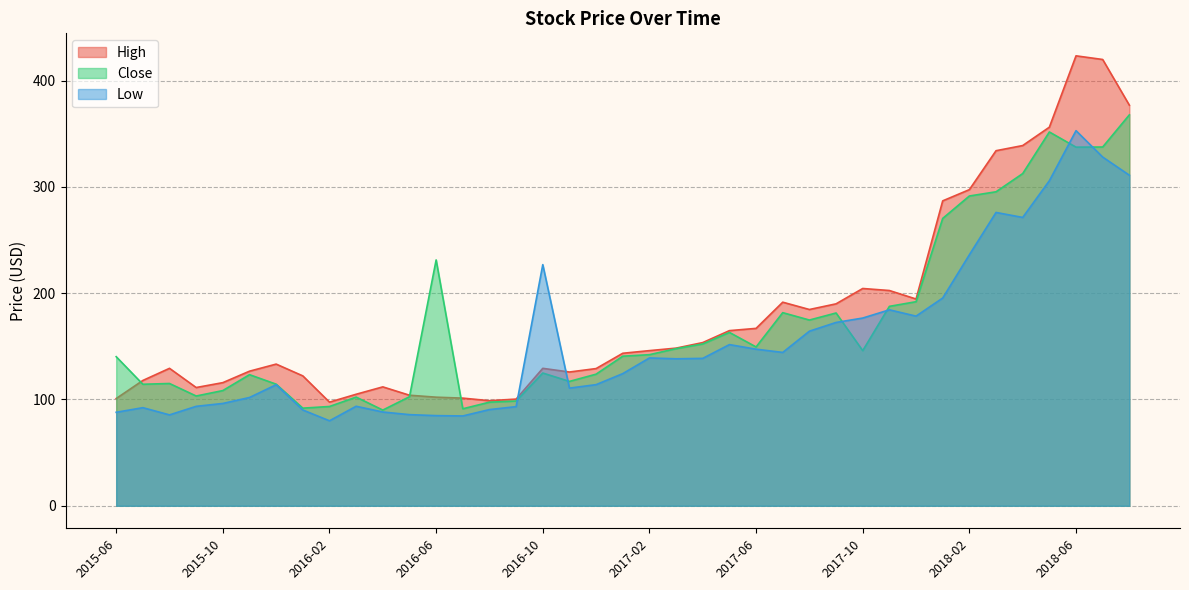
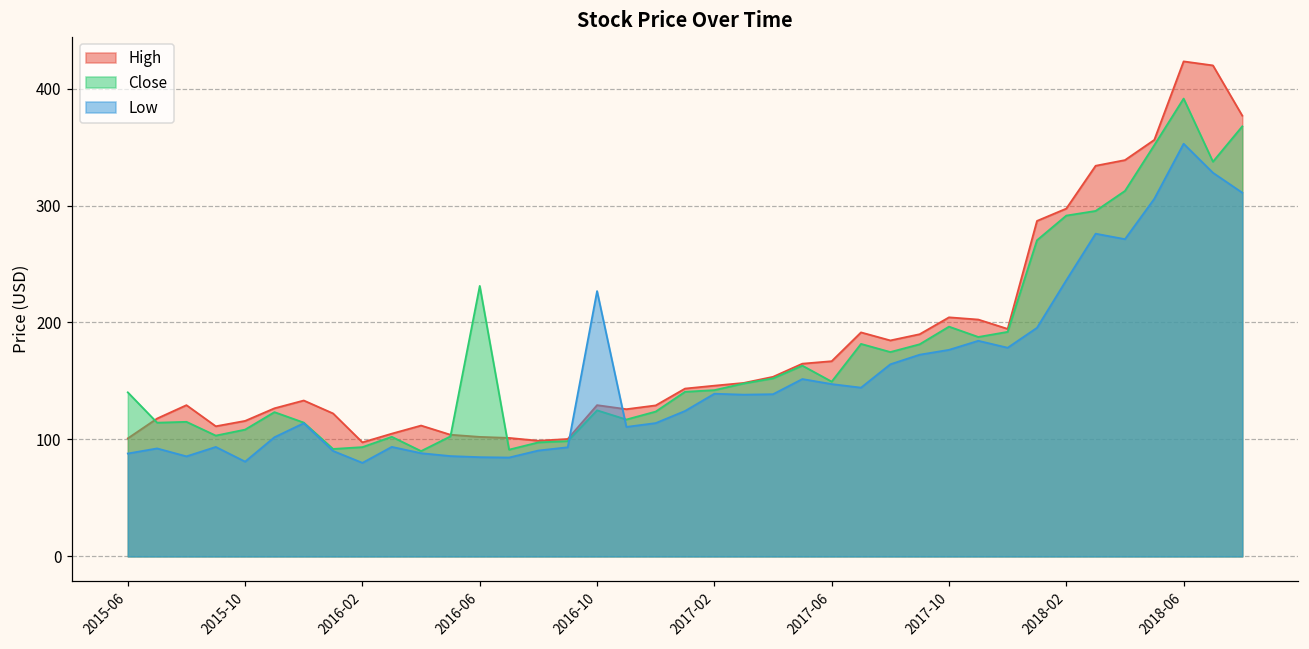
Low, 2015-10: 96 -> 81
Close, 2017-10: 146 -> 196
Close, 2018-06: 337 -> 391
